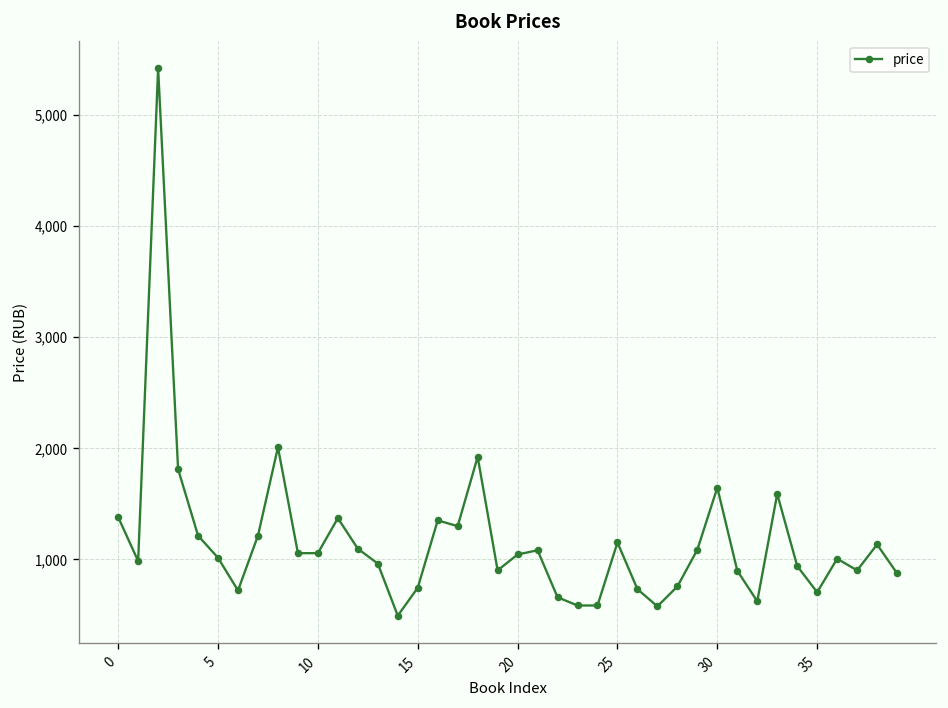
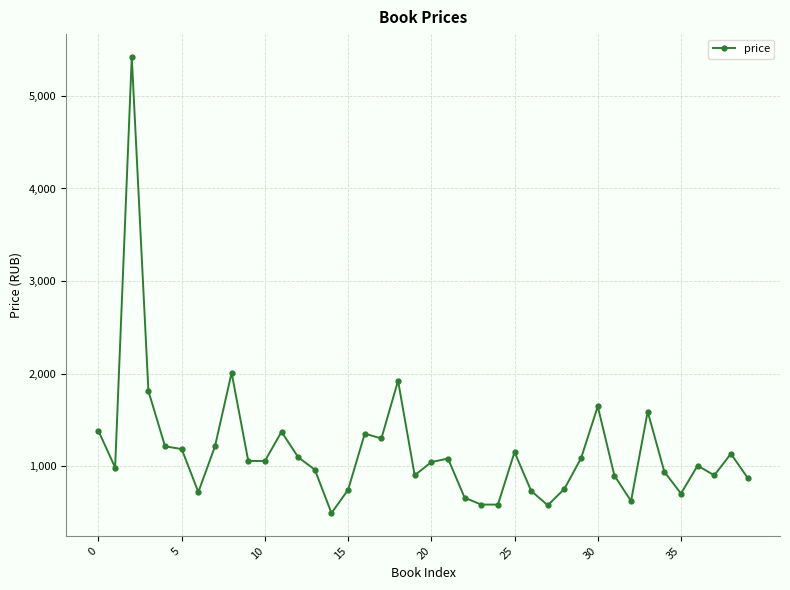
5: 1,000 -> 1,200
